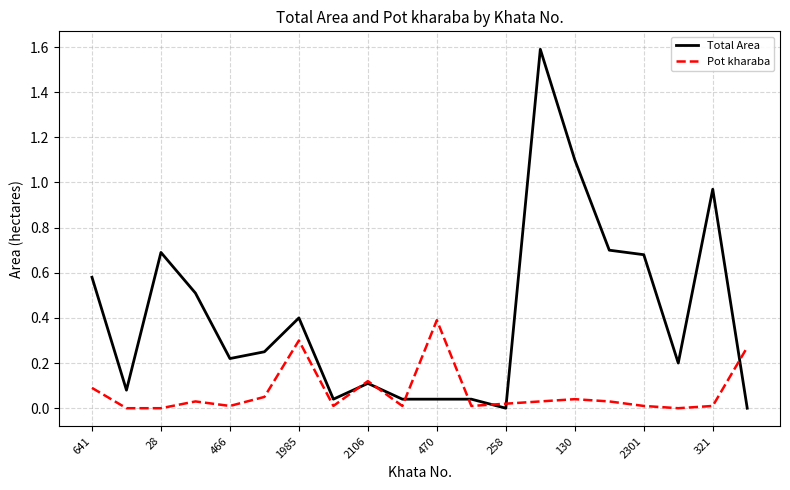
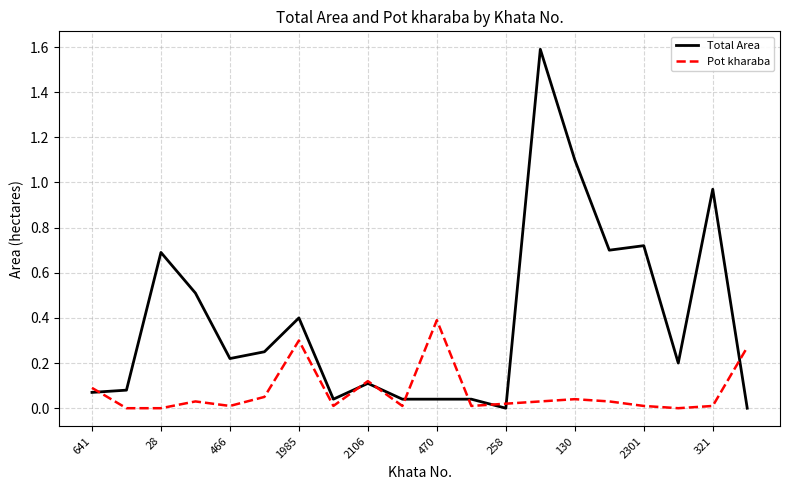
Total Area, 641: 0.58 -> 0.07
Total Area, 2301: 0.68 -> 0.72
